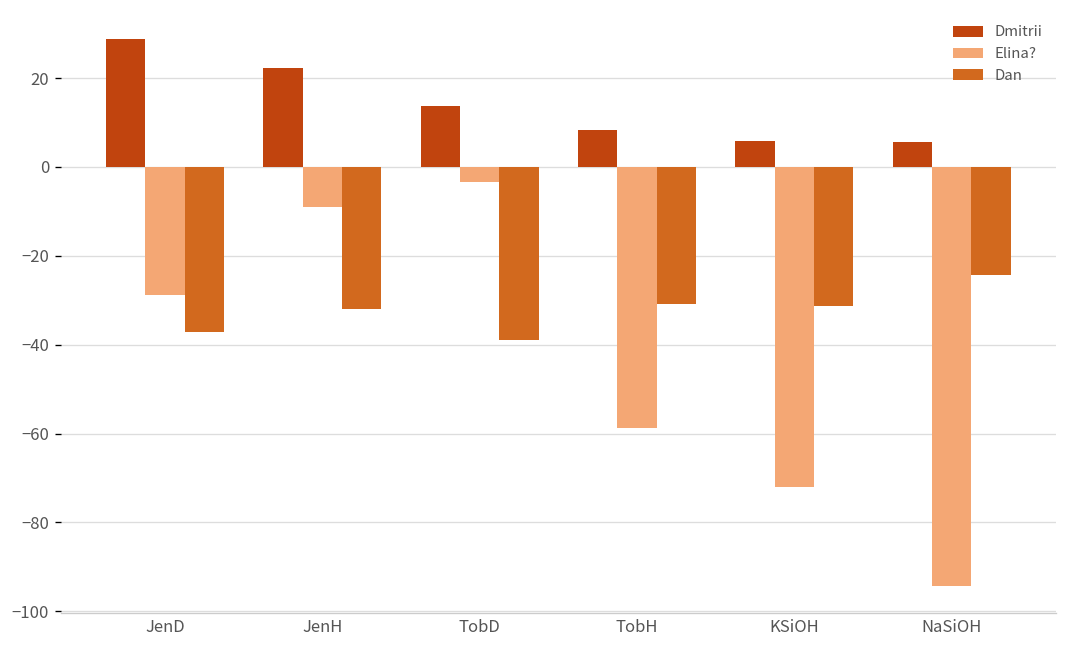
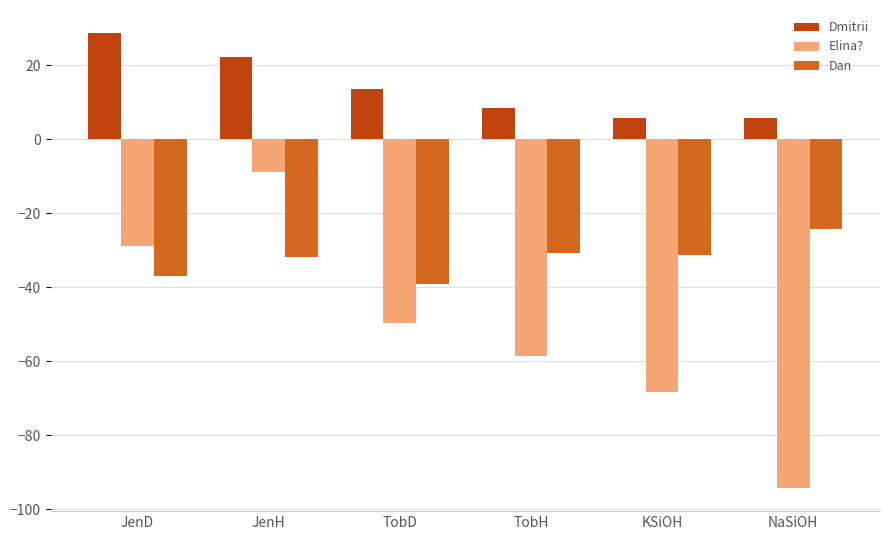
Elina?, TobD: -3 -> -50
Elina?, KSiOH: -72 -> -68
